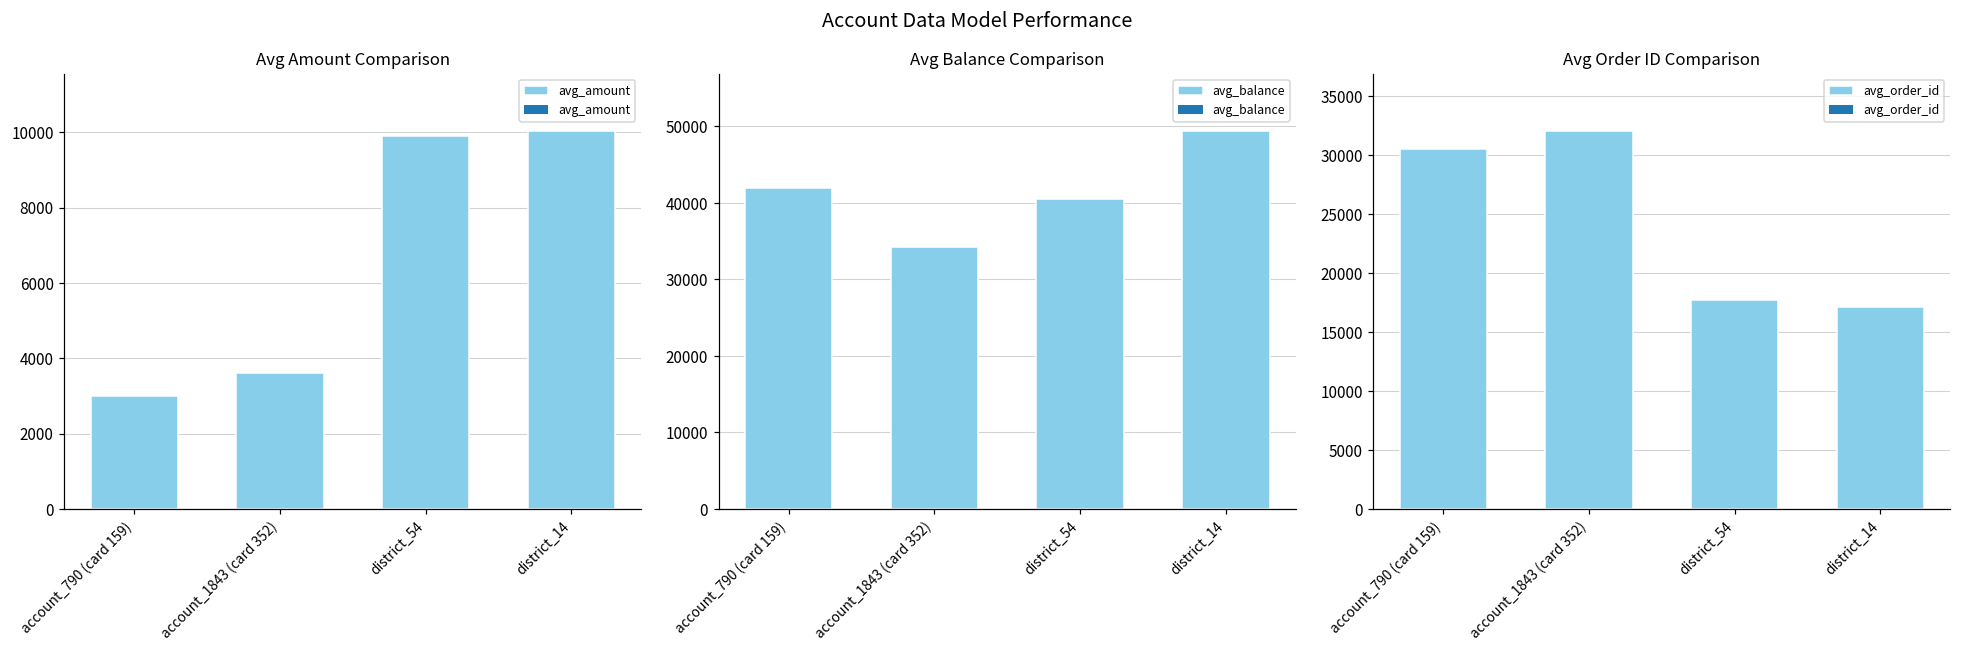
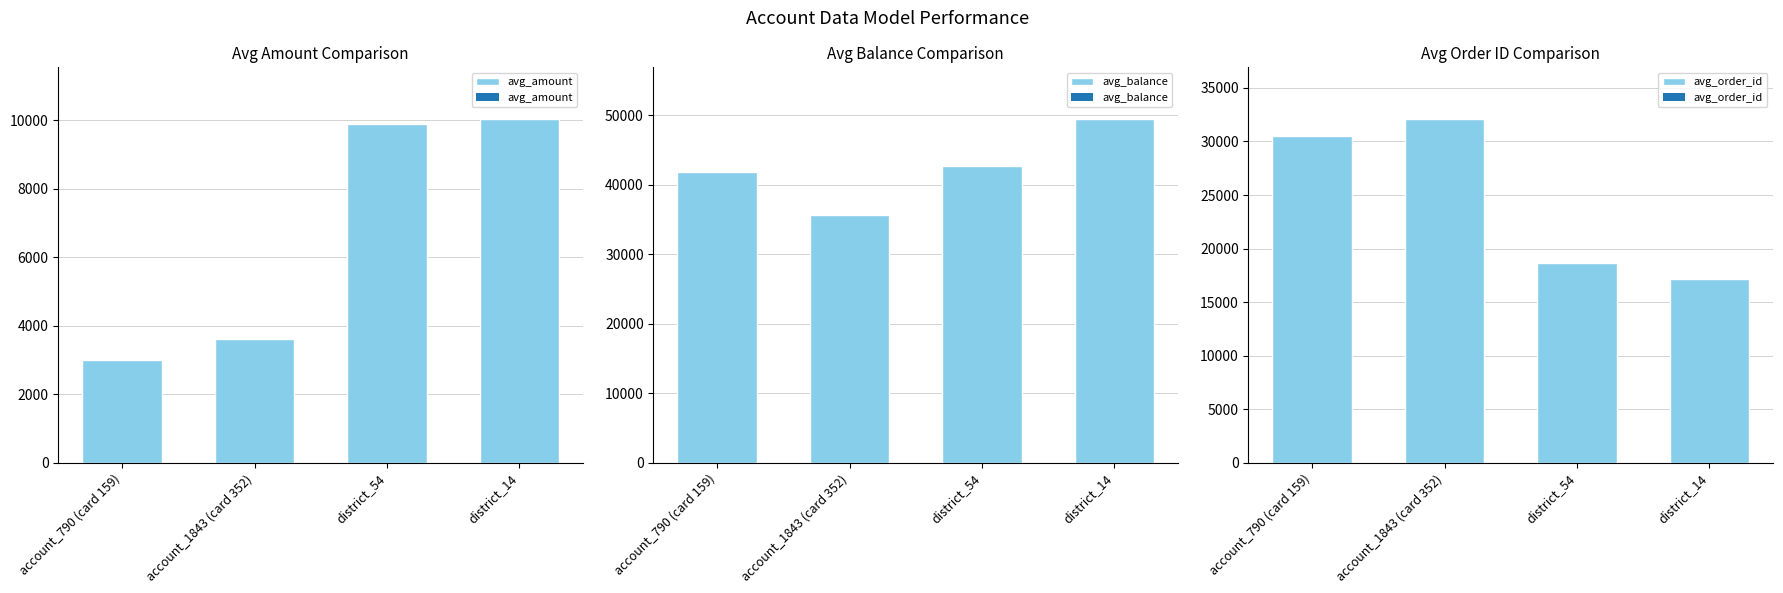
Avg Balance Comparison, account_1843 (card 352): 34000 -> 36000
Avg Balance Comparison, district_54: 40000 -> 43000
Avg Order ID Comparison, district_54: 17800 -> 18700
